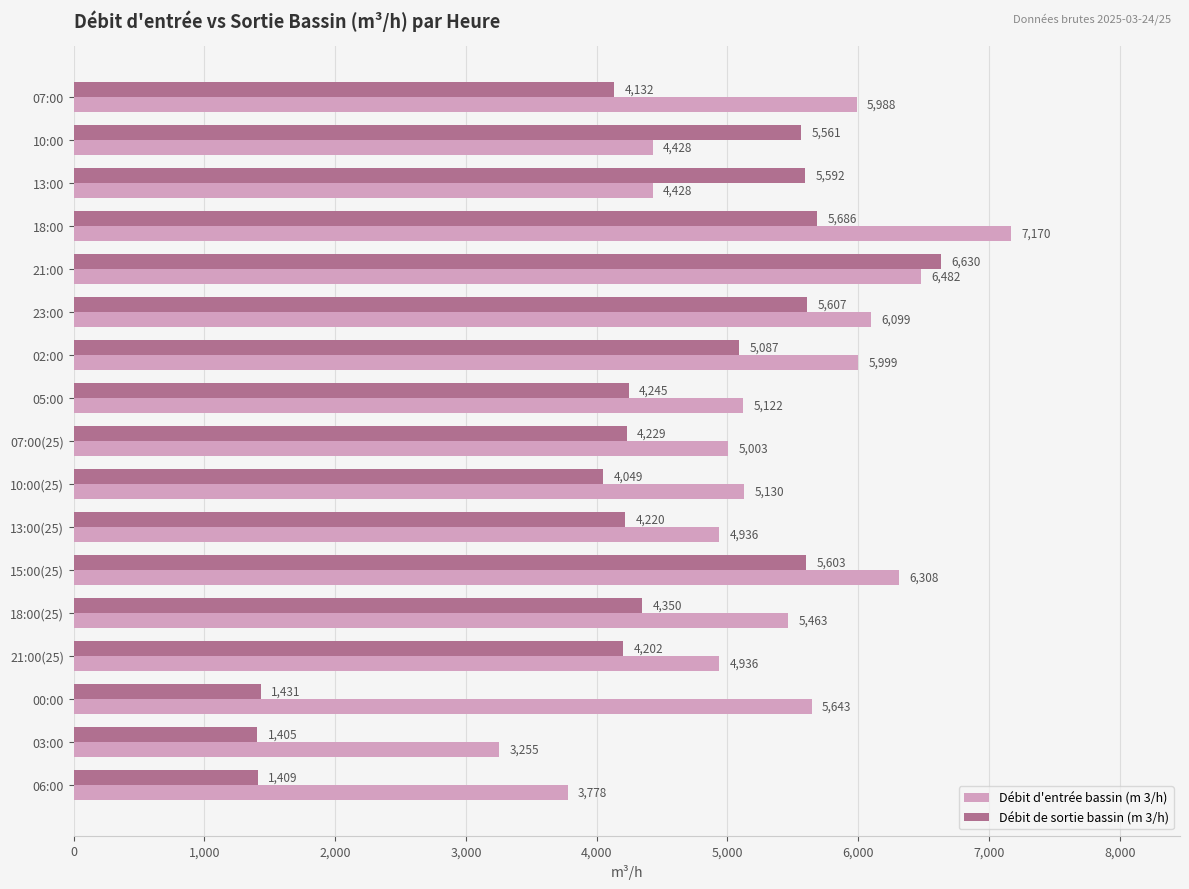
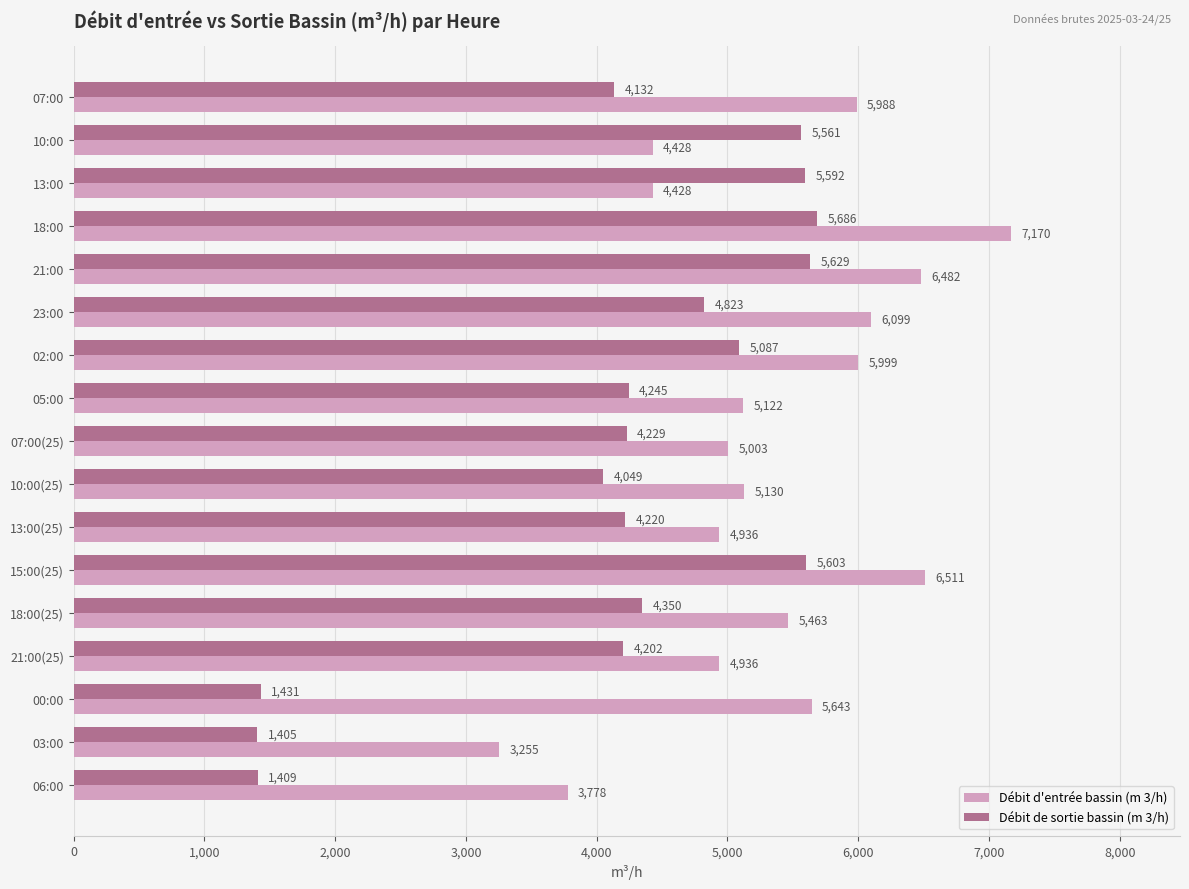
Débit de sortie bassin (m 3/h), 21:00: 6,630 -> 5,629
Débit de sortie bassin (m 3/h), 23:00: 5,607 -> 4,823
Débit d'entrée bassin (m 3/h), 15:00(25): 6,308 -> 6,511
